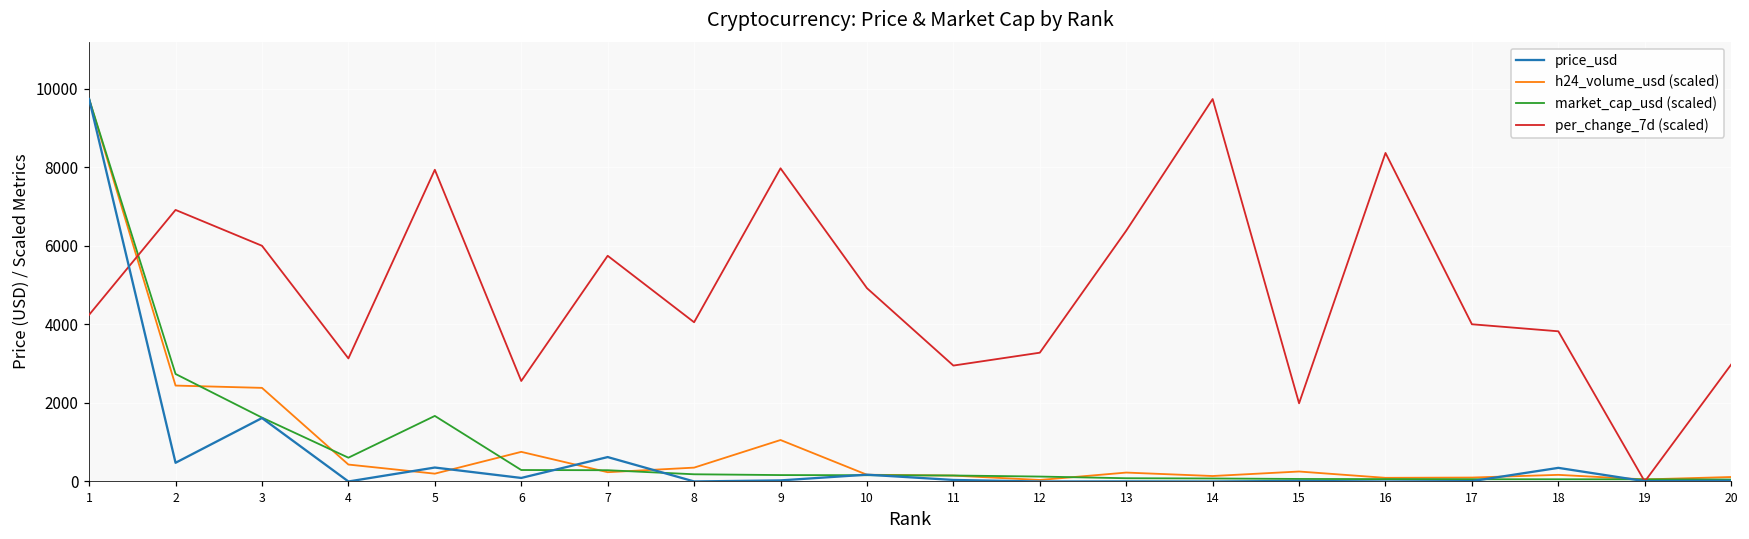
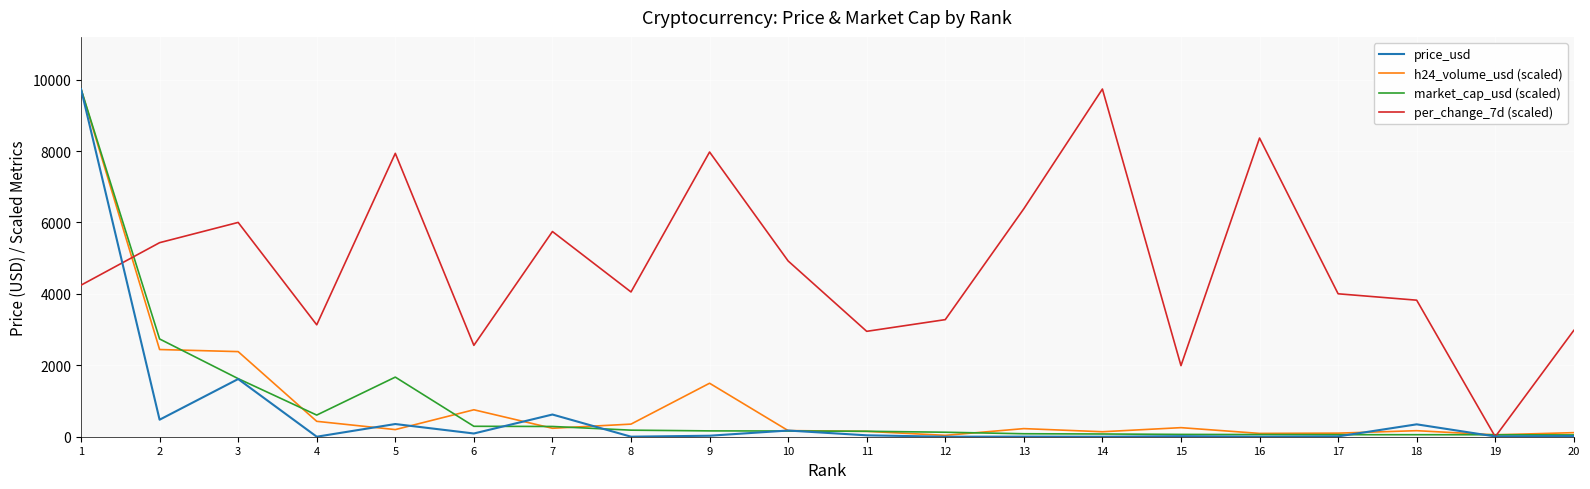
per_change_7d (scaled), 2: 6900 -> 5400
h24_volume_usd (scaled), 9: 1100 -> 1500
